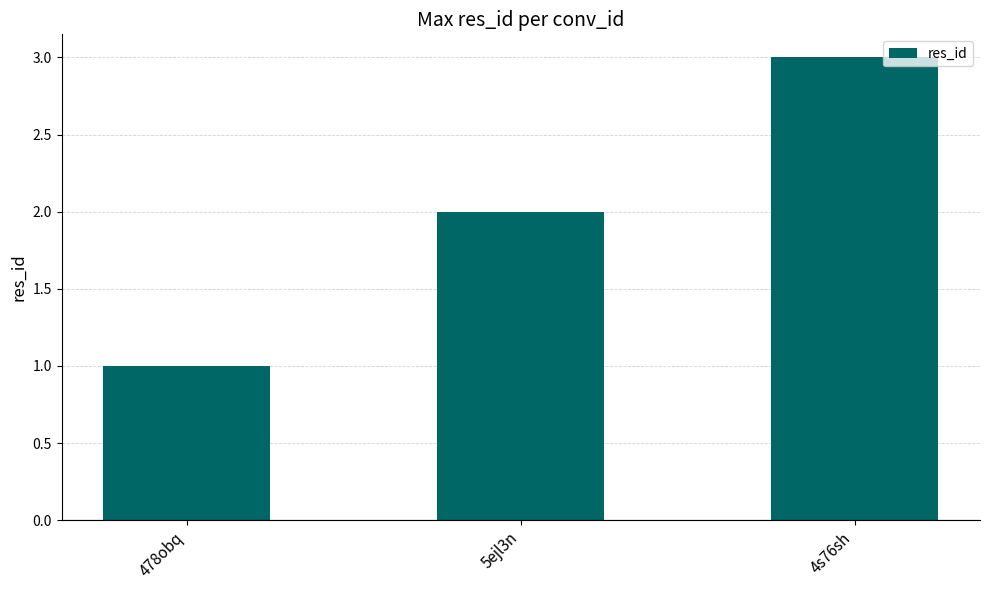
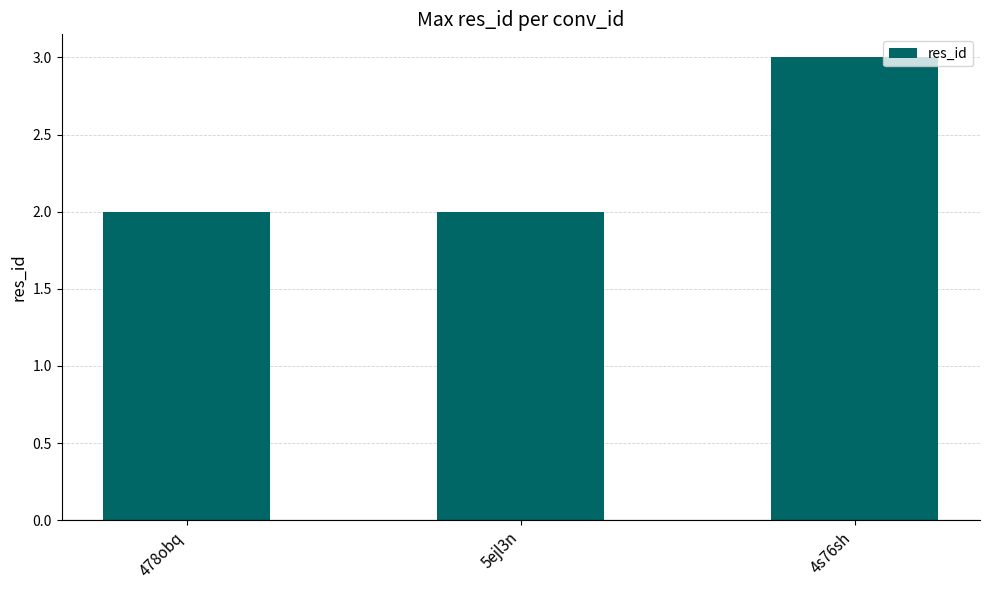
478obq: 1 -> 2
